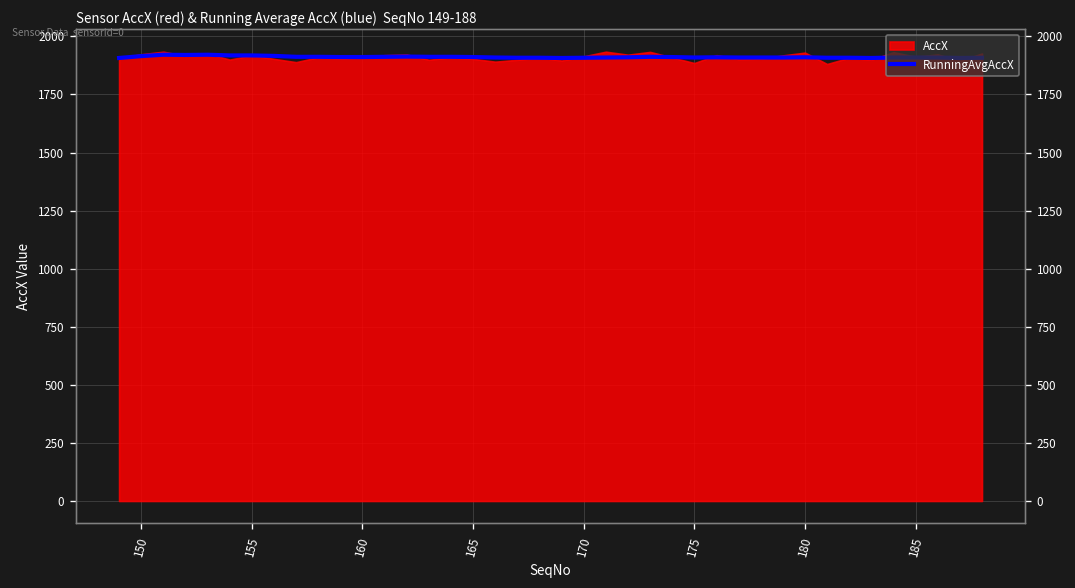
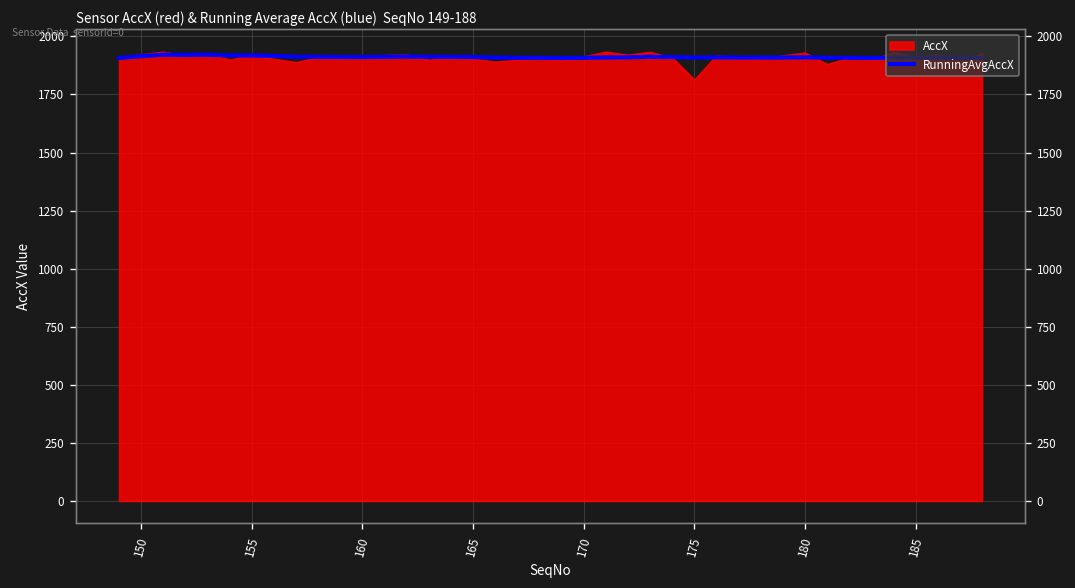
AccX, 175: 1890 -> 1810
